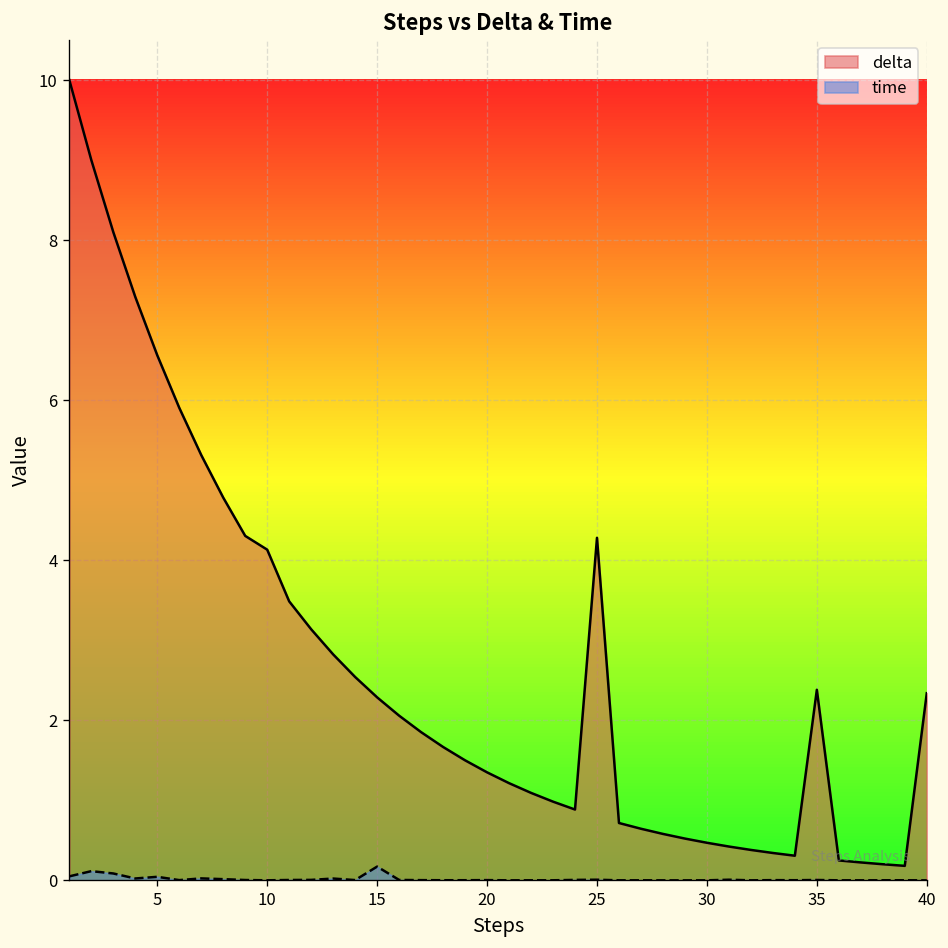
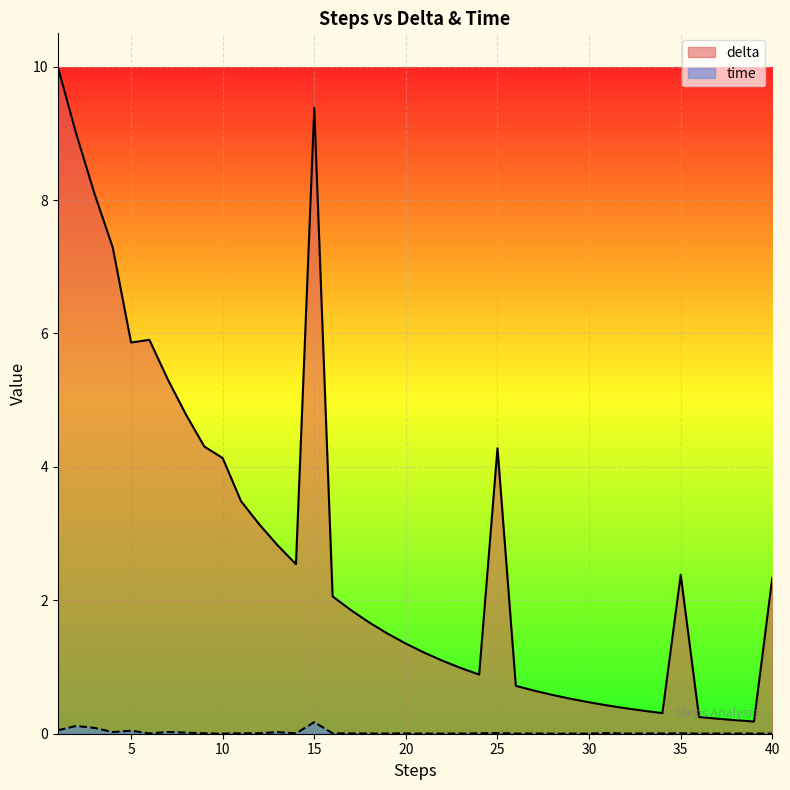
delta, 5: 6.6 -> 5.9
delta, 15: 2.3 -> 9.4
